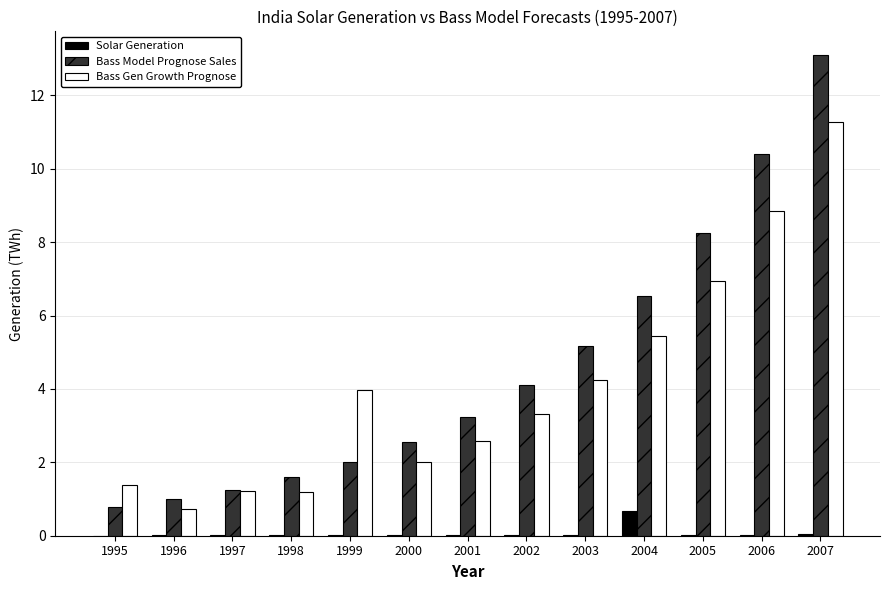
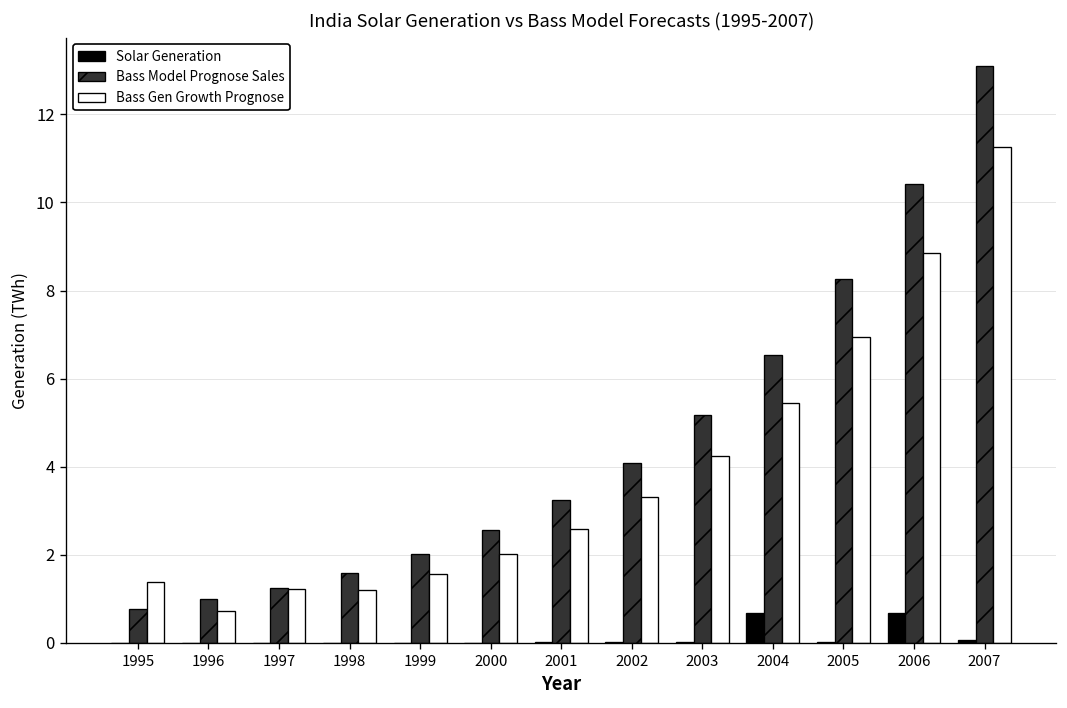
Bass Gen Growth Prognose, 1999: 4.0 -> 1.6
Solar Generation, 2006: 0.0 -> 0.7
